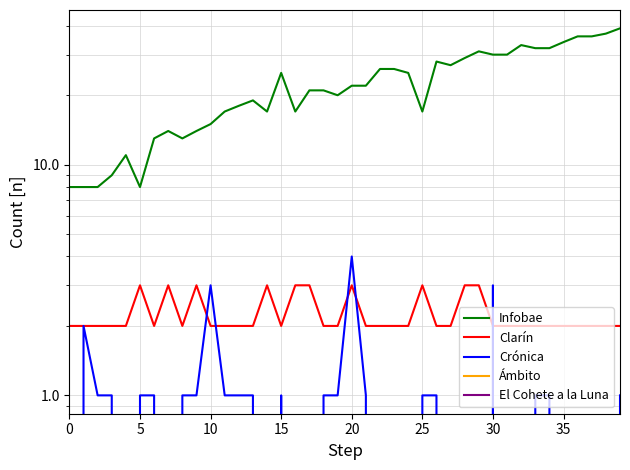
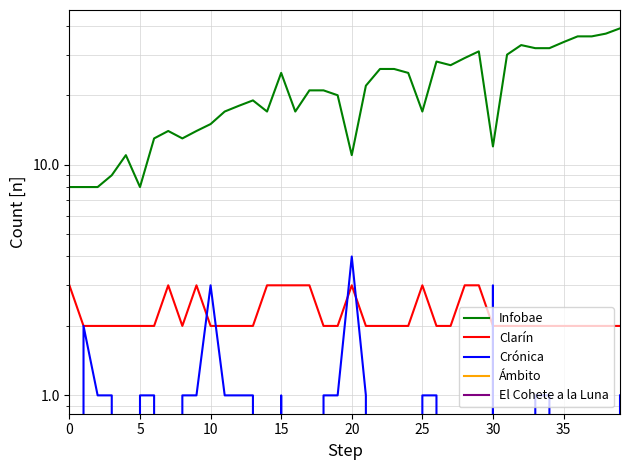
Clarín, 0: 2 -> 3
Clarín, 5: 3 -> 2
Clarín, 15: 2 -> 3
Infobae, 20: 22 -> 11
Infobae, 30: 30 -> 12
